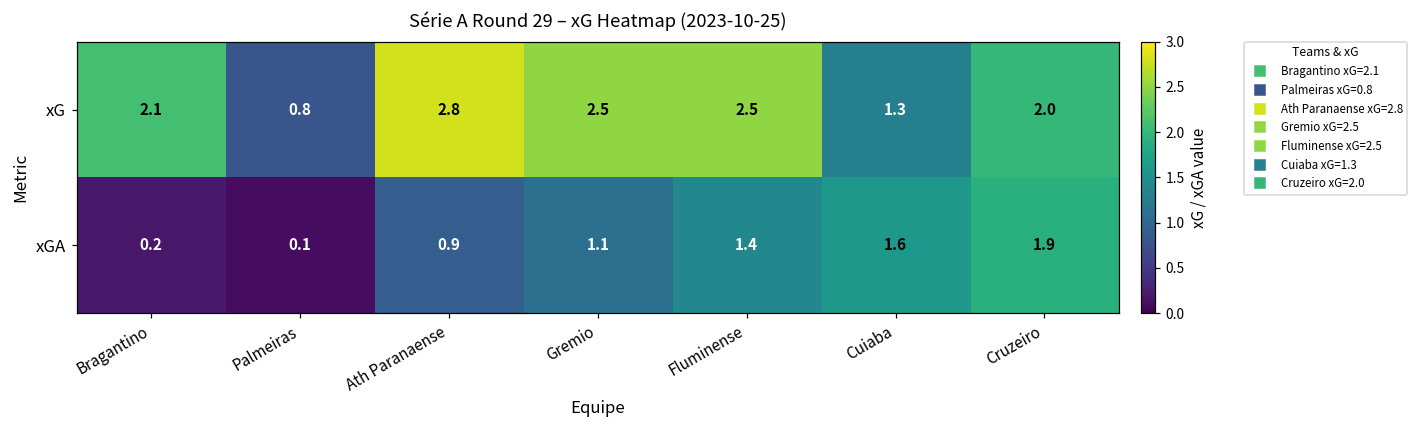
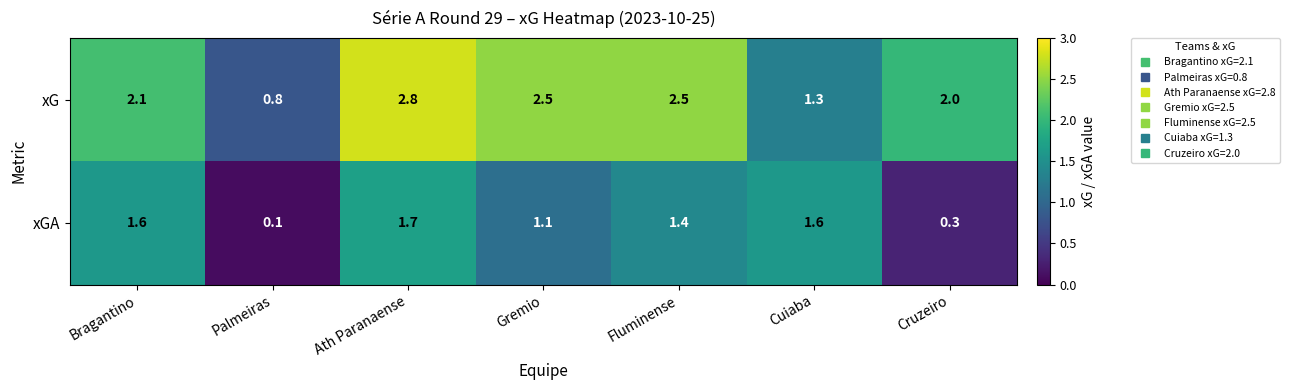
xGA, Bragantino: 0.2 -> 1.6
xGA, Ath Paranaense: 0.9 -> 1.7
xGA, Cruzeiro: 1.9 -> 0.3
